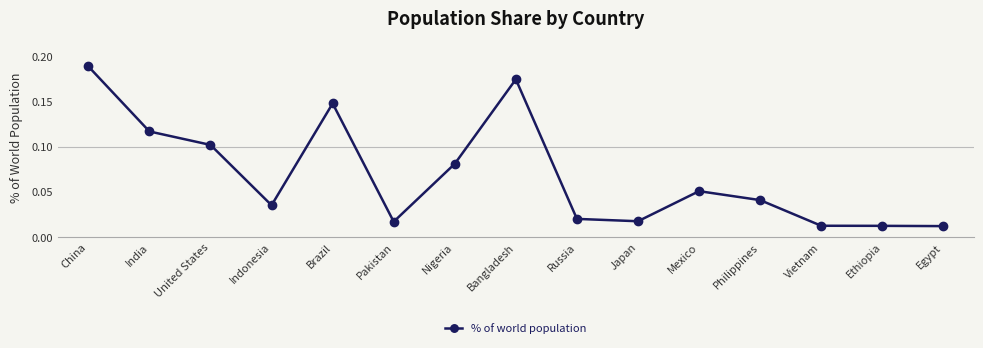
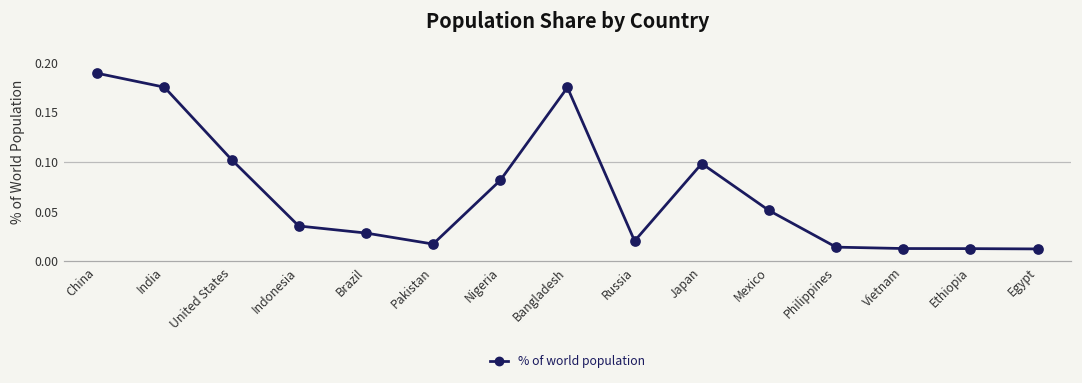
India: 0.12 -> 0.18
Brazil: 0.15 -> 0.03
Japan: 0.02 -> 0.10
Philippines: 0.04 -> 0.01
